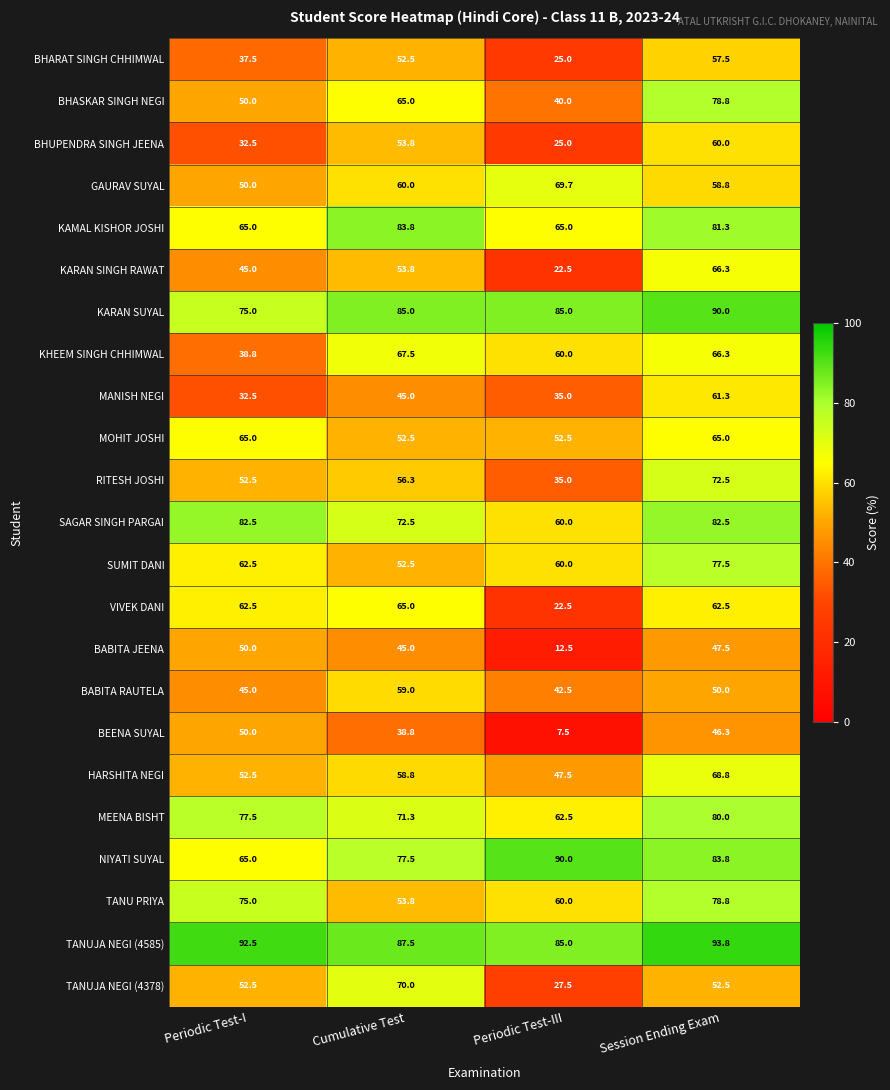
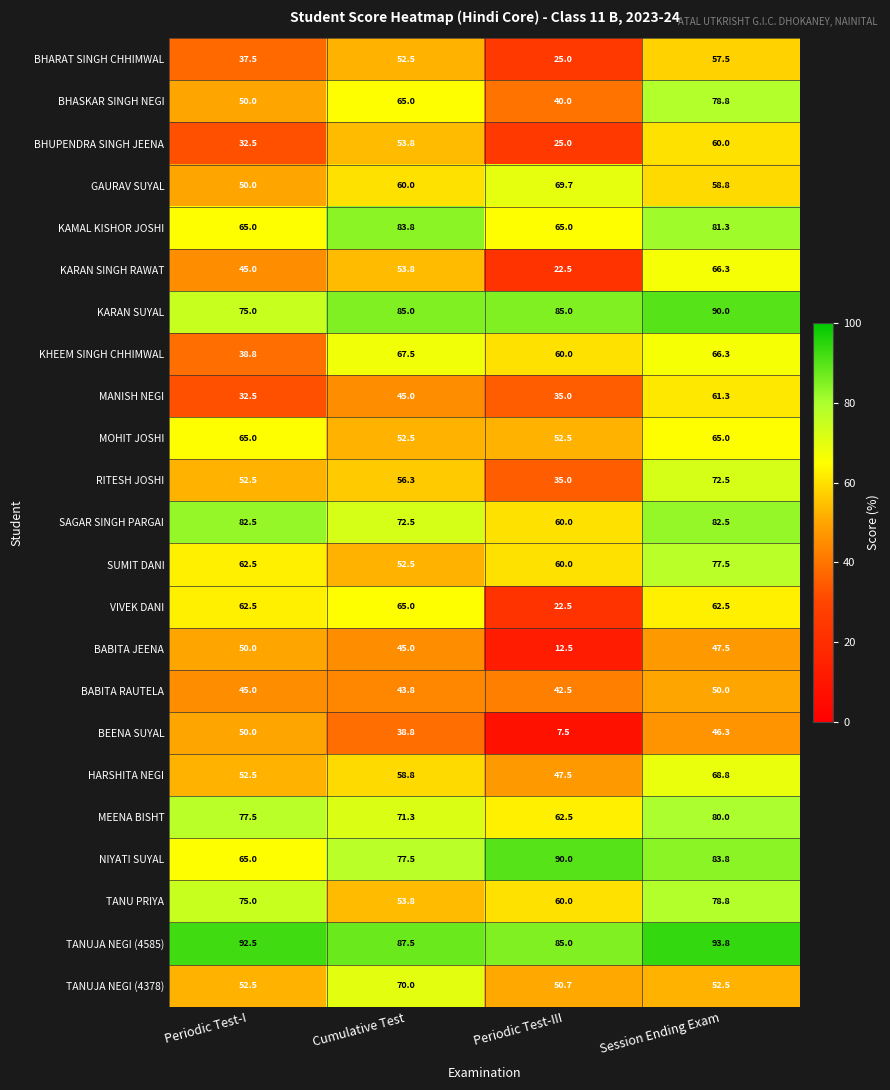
BABITA RAUTELA, Cumulative Test: 59.0 -> 43.8
TANUJA NEGI (4378), Periodic Test-III: 27.5 -> 50.7
